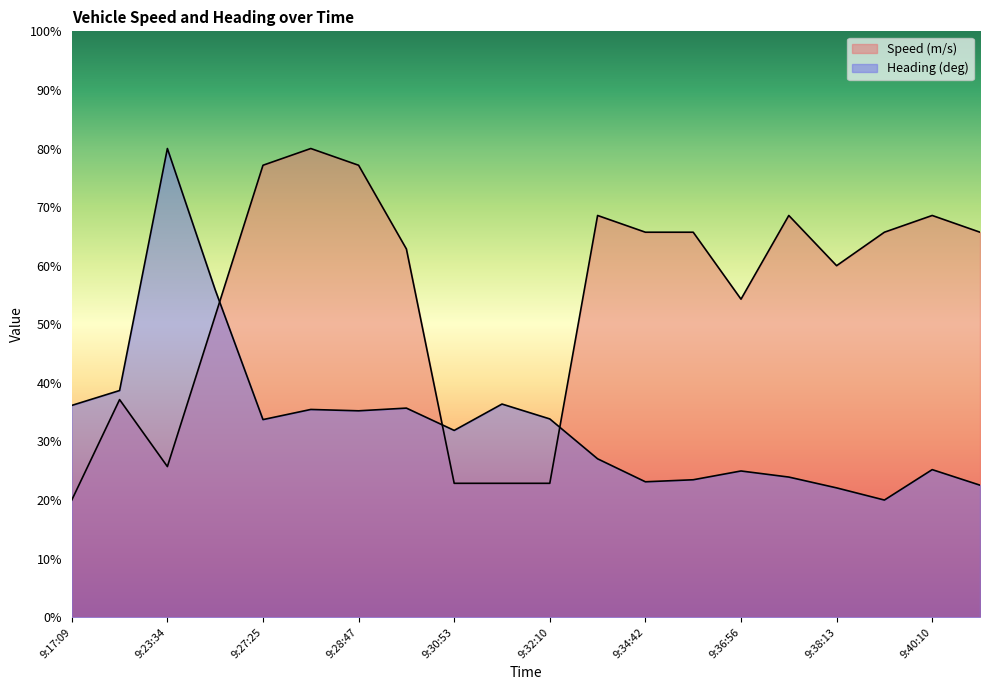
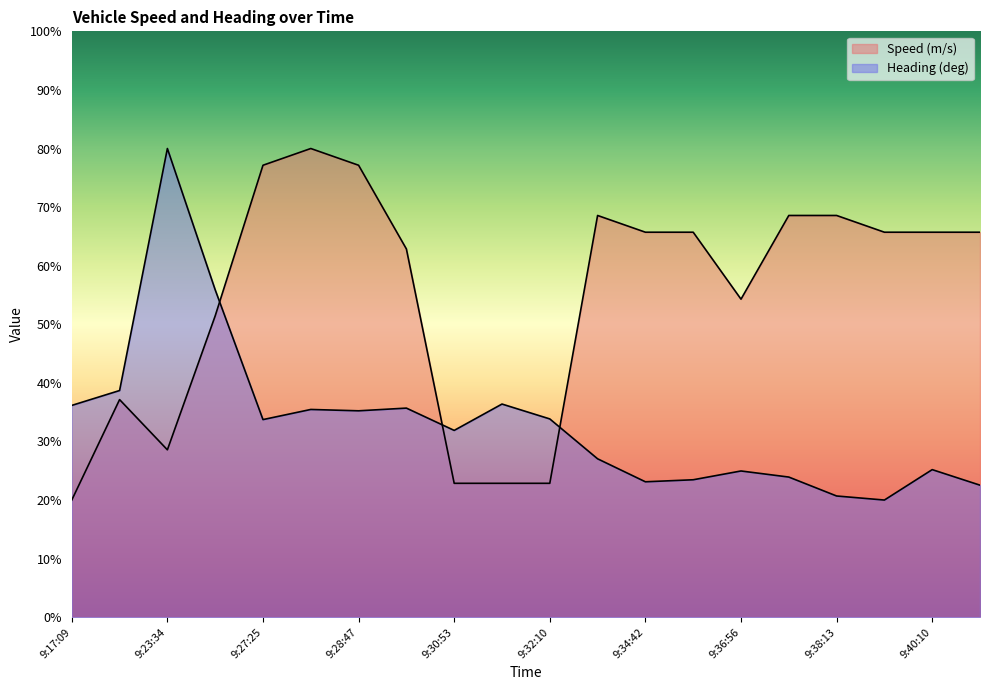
Speed (m/s), 9:23:34: 26% -> 29%
Speed (m/s), 9:38:13: 60% -> 69%
Heading (deg), 9:38:13: 22% -> 21%
Speed (m/s), 9:40:10: 69% -> 66%
